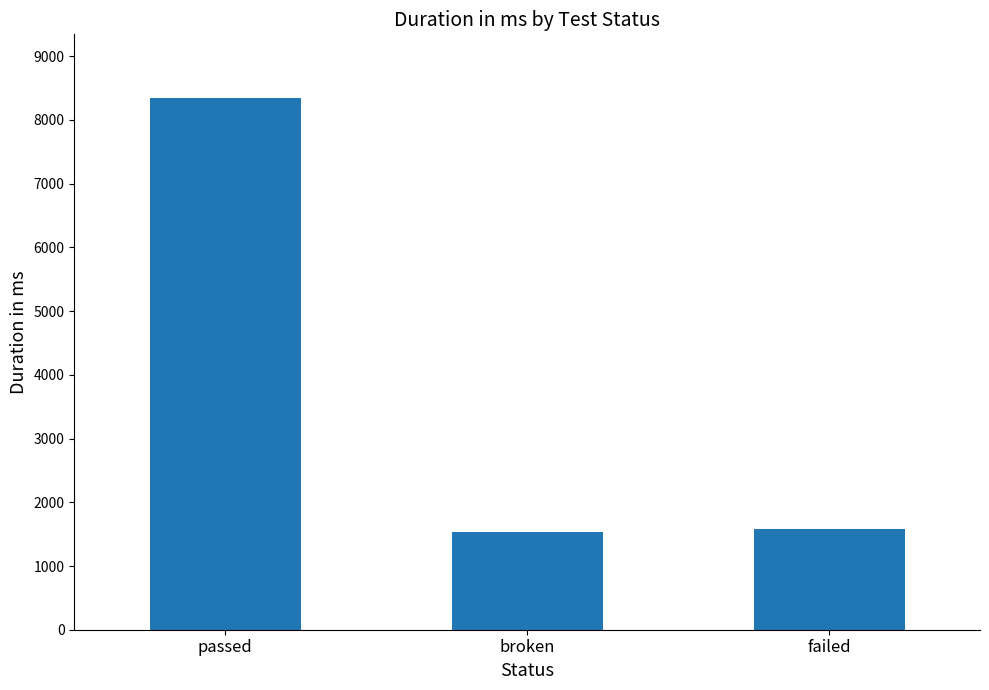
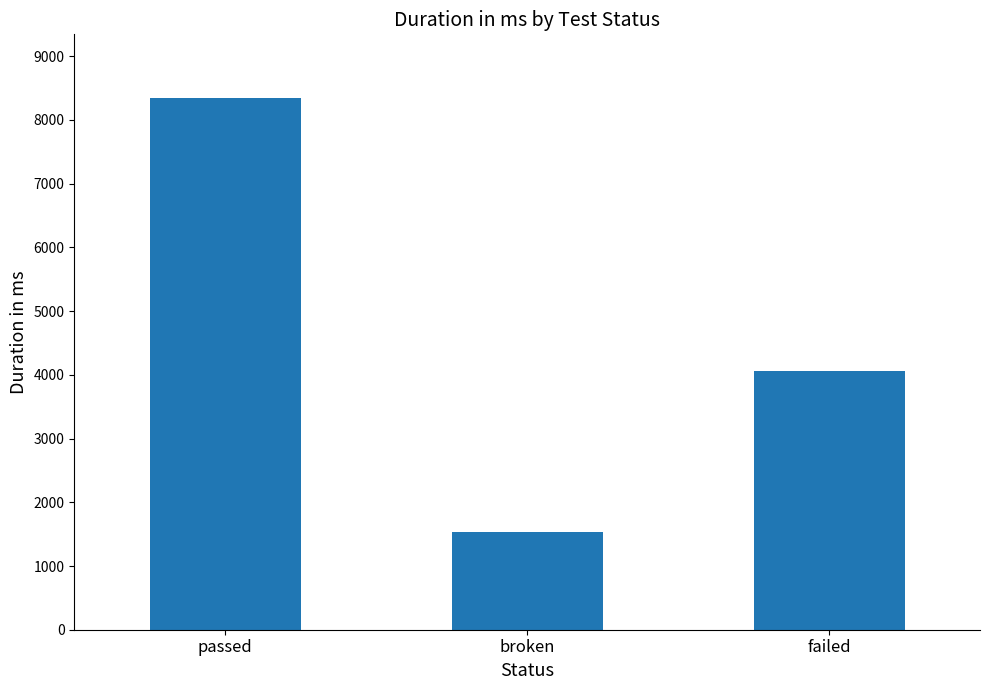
failed: 1600 -> 4100
